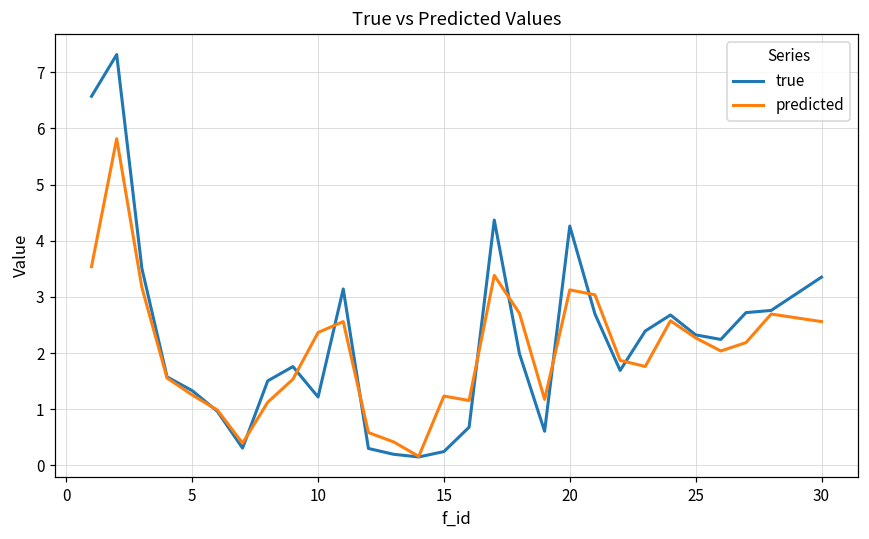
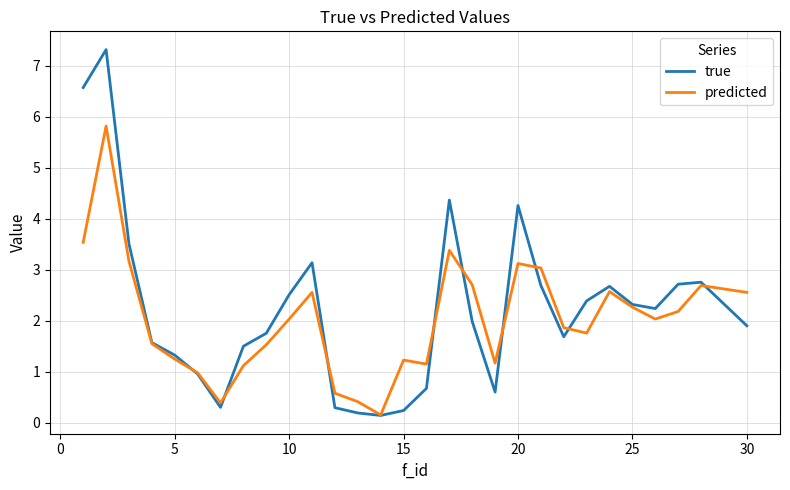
true, 10: 1.2 -> 2.5
predicted, 10: 2.4 -> 2.0
true, 30: 3.4 -> 1.9
